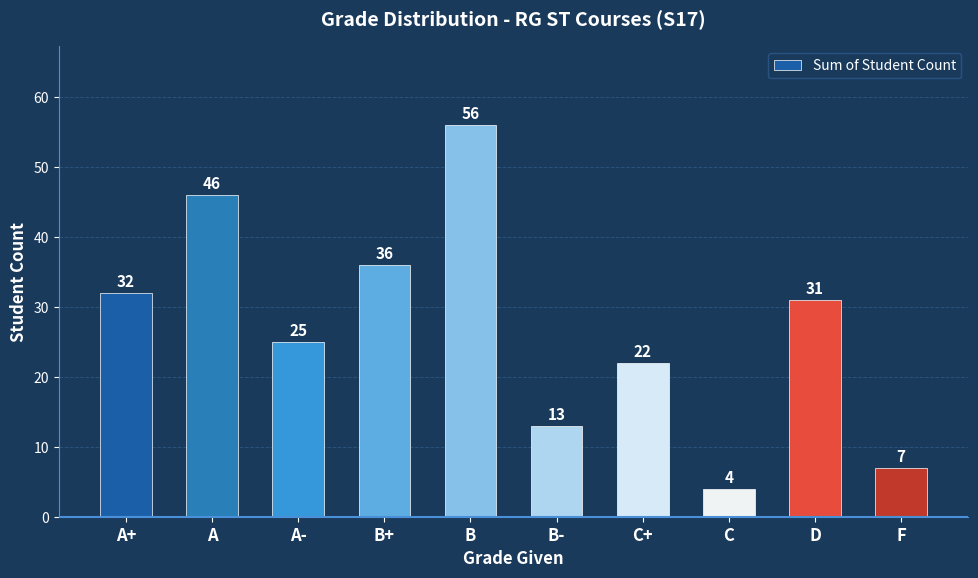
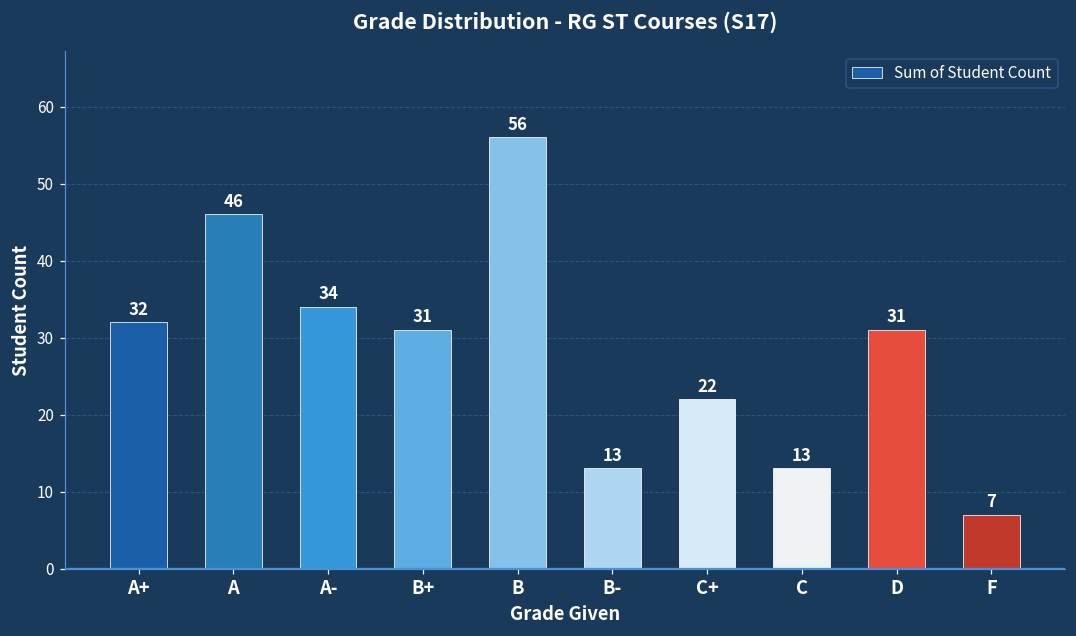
A-: 25 -> 34
B+: 36 -> 31
C: 4 -> 13
